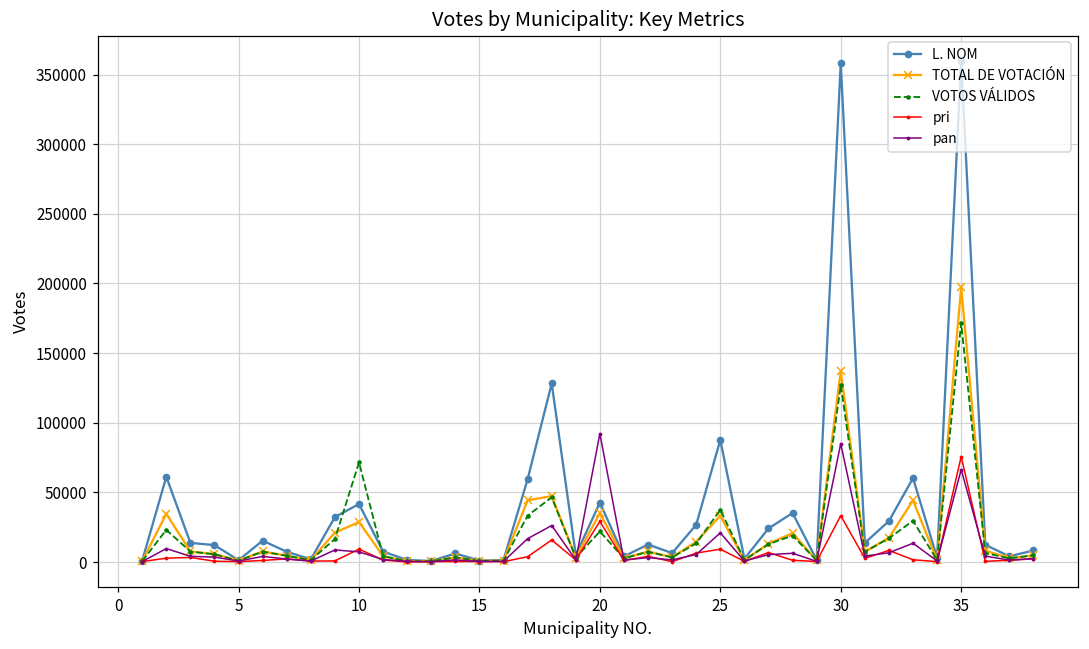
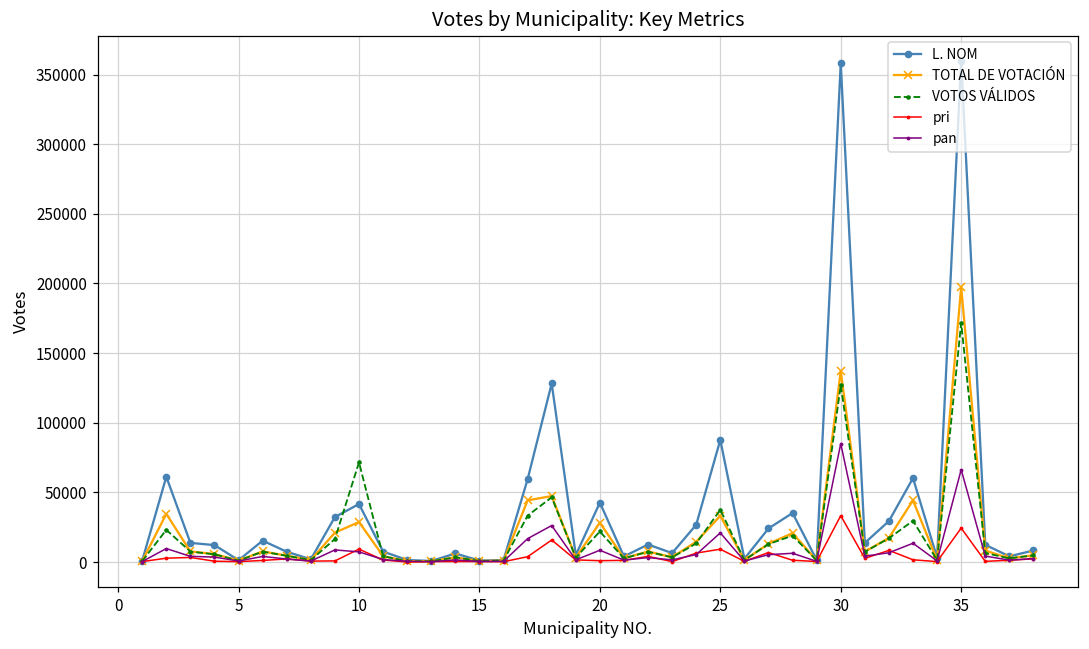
TOTAL DE VOTACIÓN, 20: 35000 -> 28000
pri, 20: 29000 -> 1000
pan, 20: 92000 -> 8000
pri, 35: 76000 -> 24000
